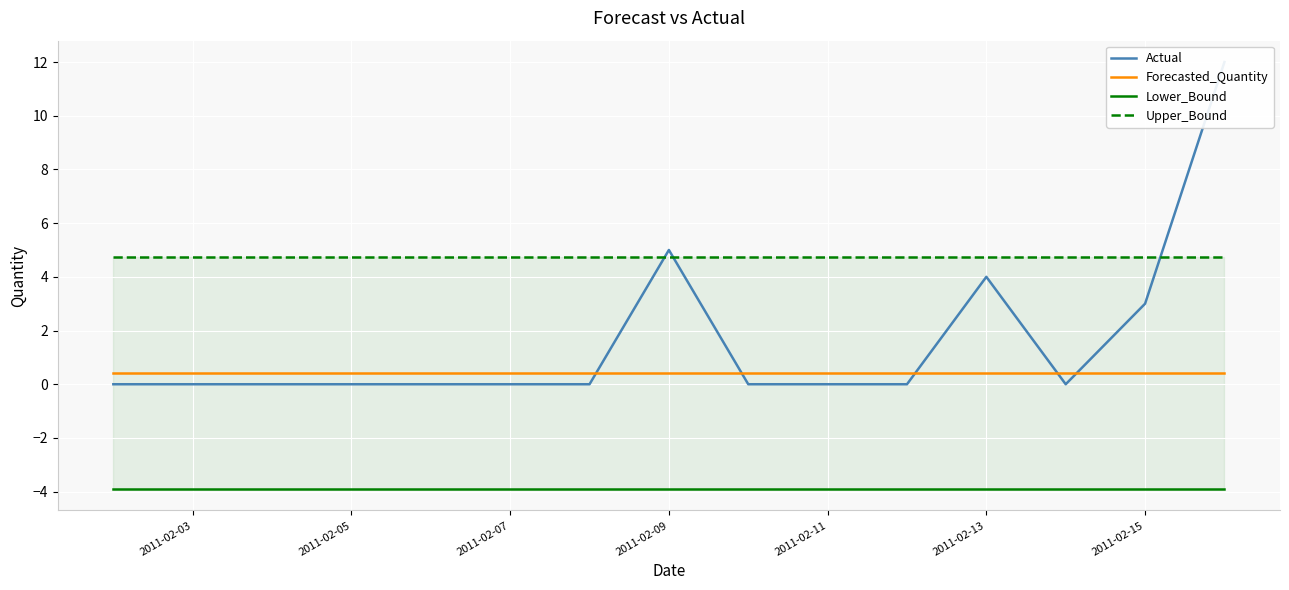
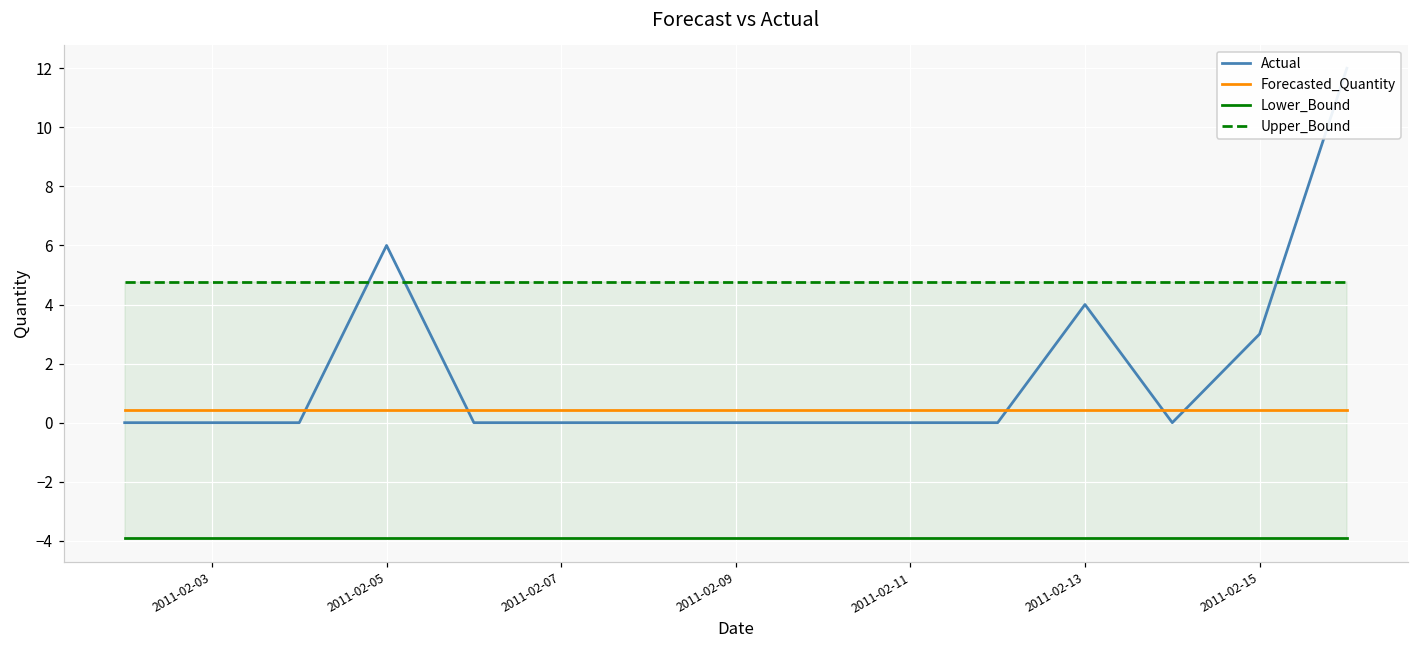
Actual, 2011-02-05: 0 -> 6
Actual, 2011-02-09: 5 -> 0
